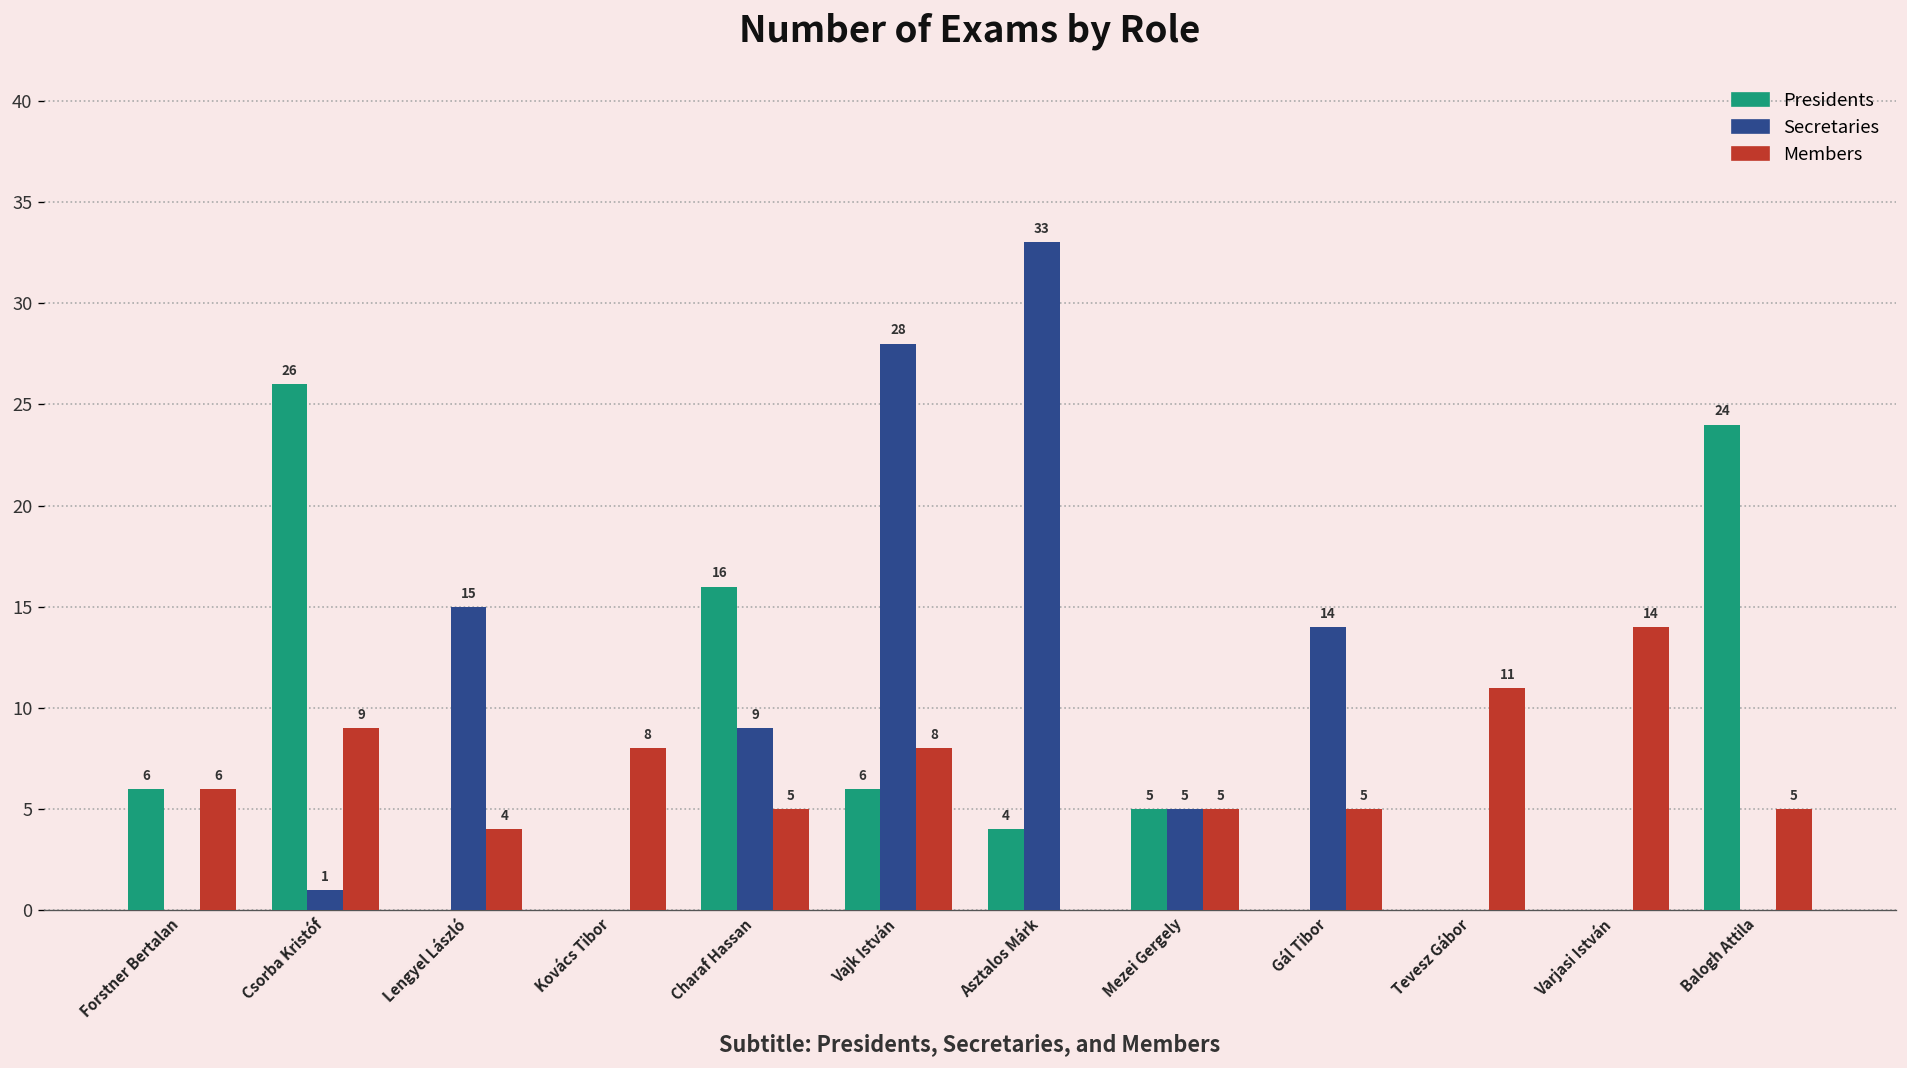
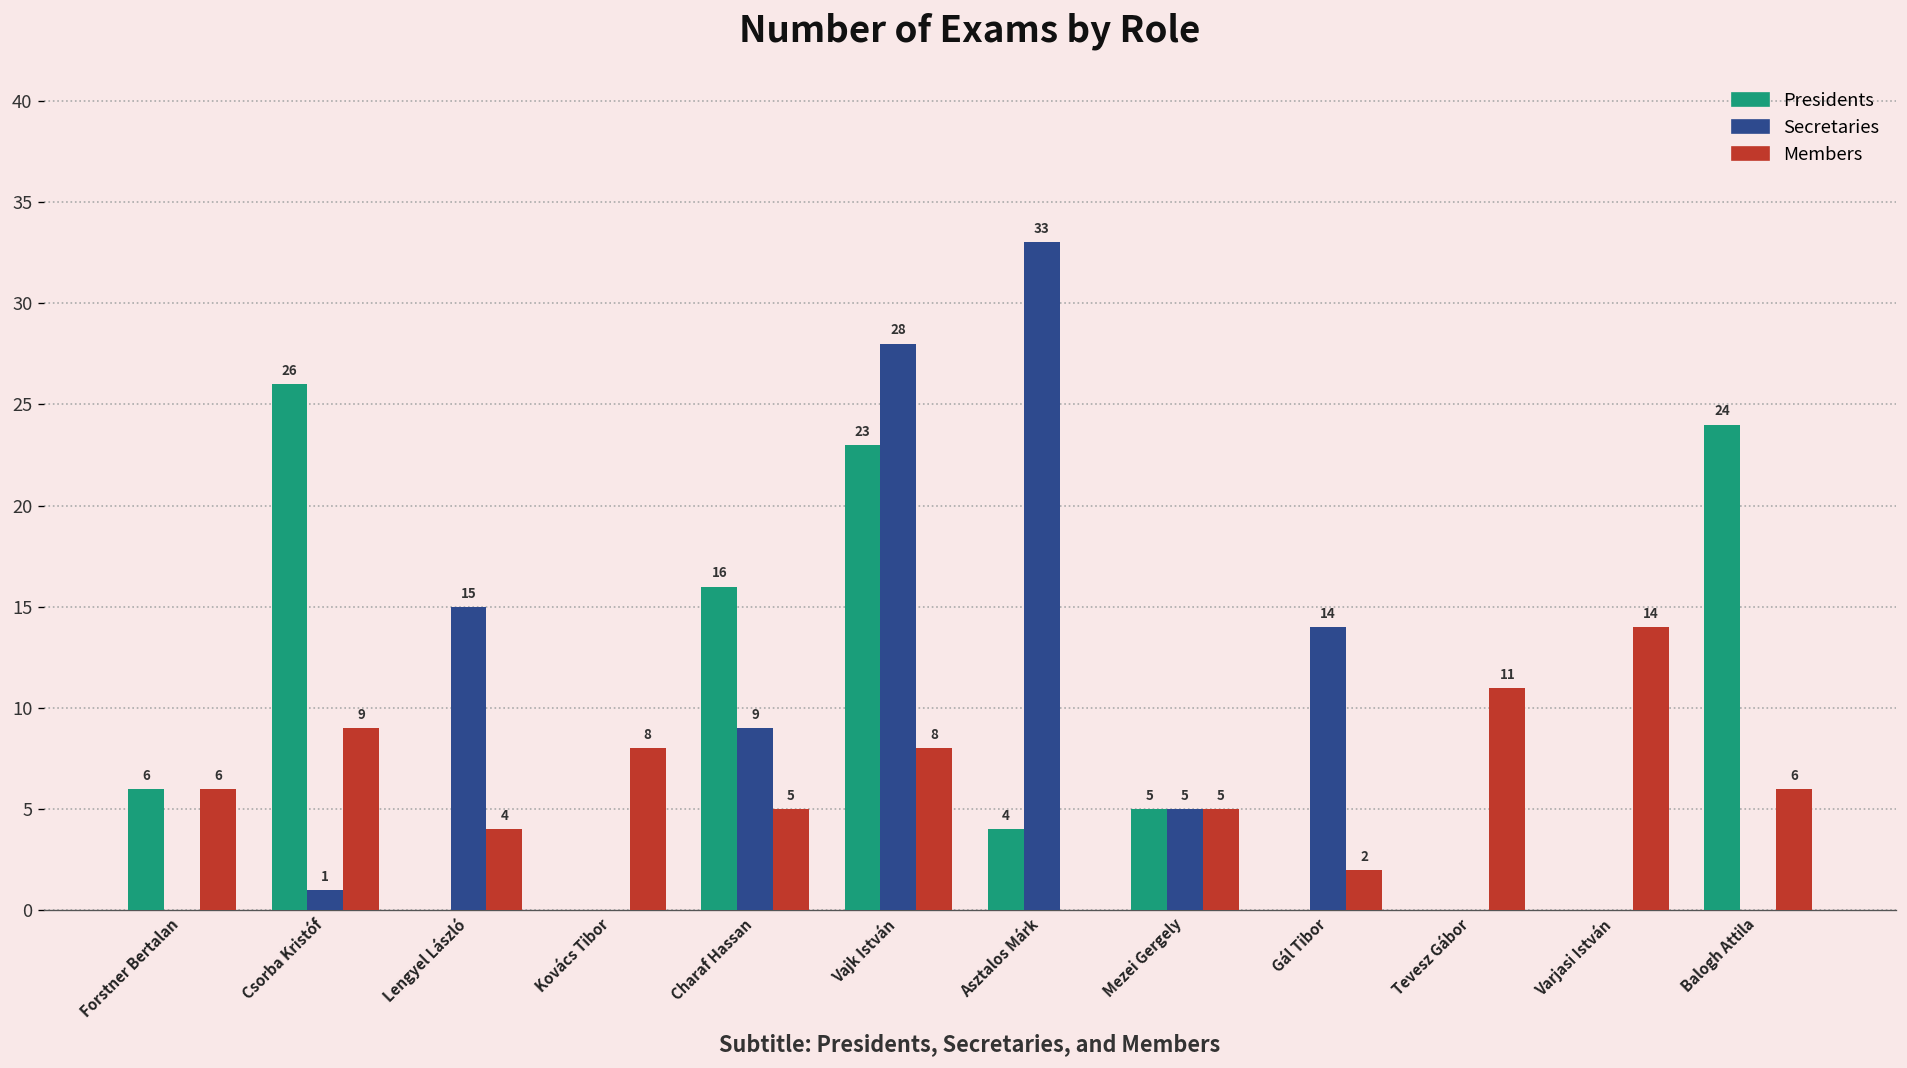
Presidents, Vajk István: 6 -> 23
Members, Gál Tibor: 5 -> 2
Members, Balogh Attila: 5 -> 6
